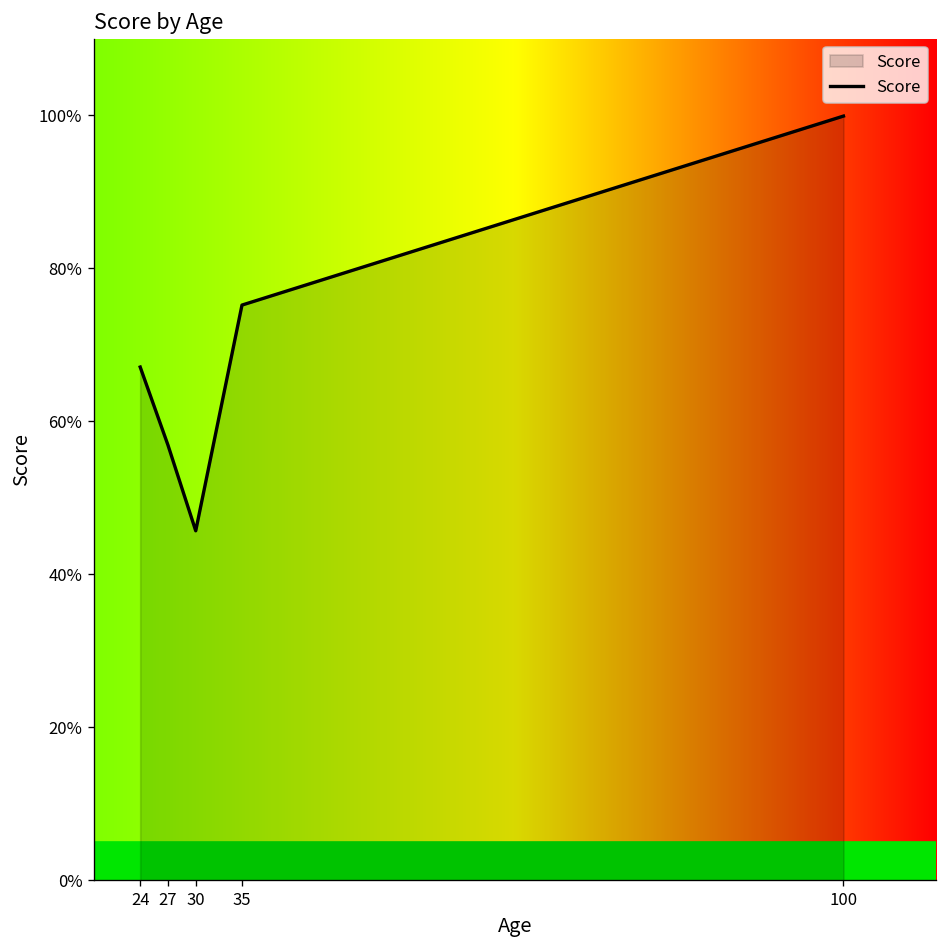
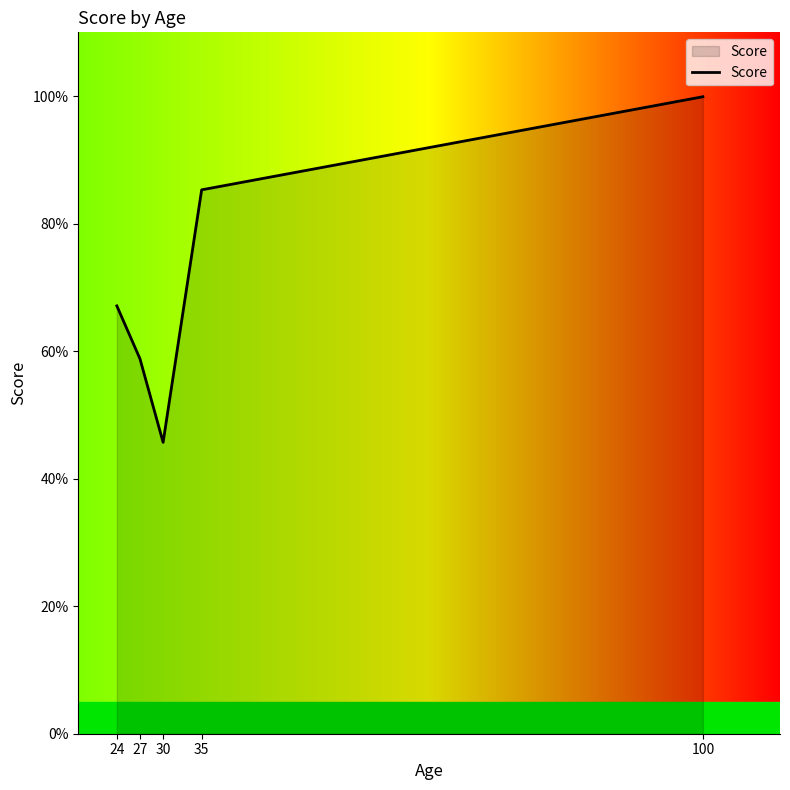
27: 57% -> 59%
35: 75% -> 85%
